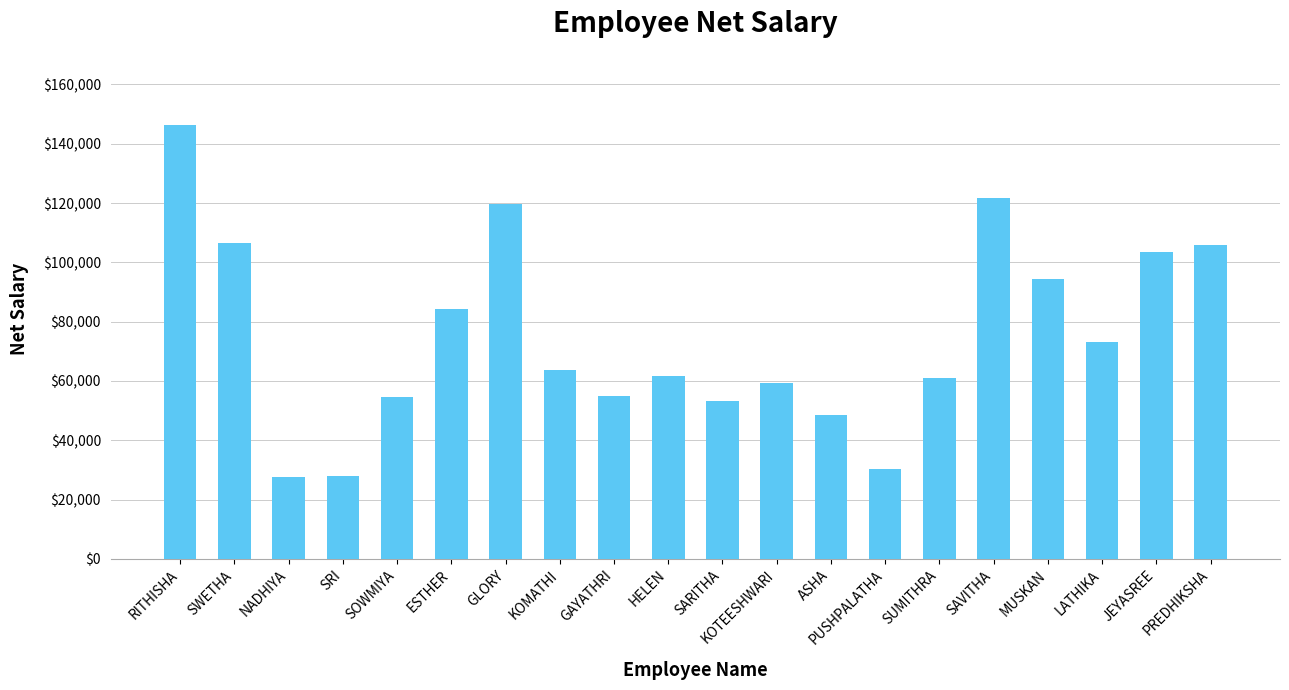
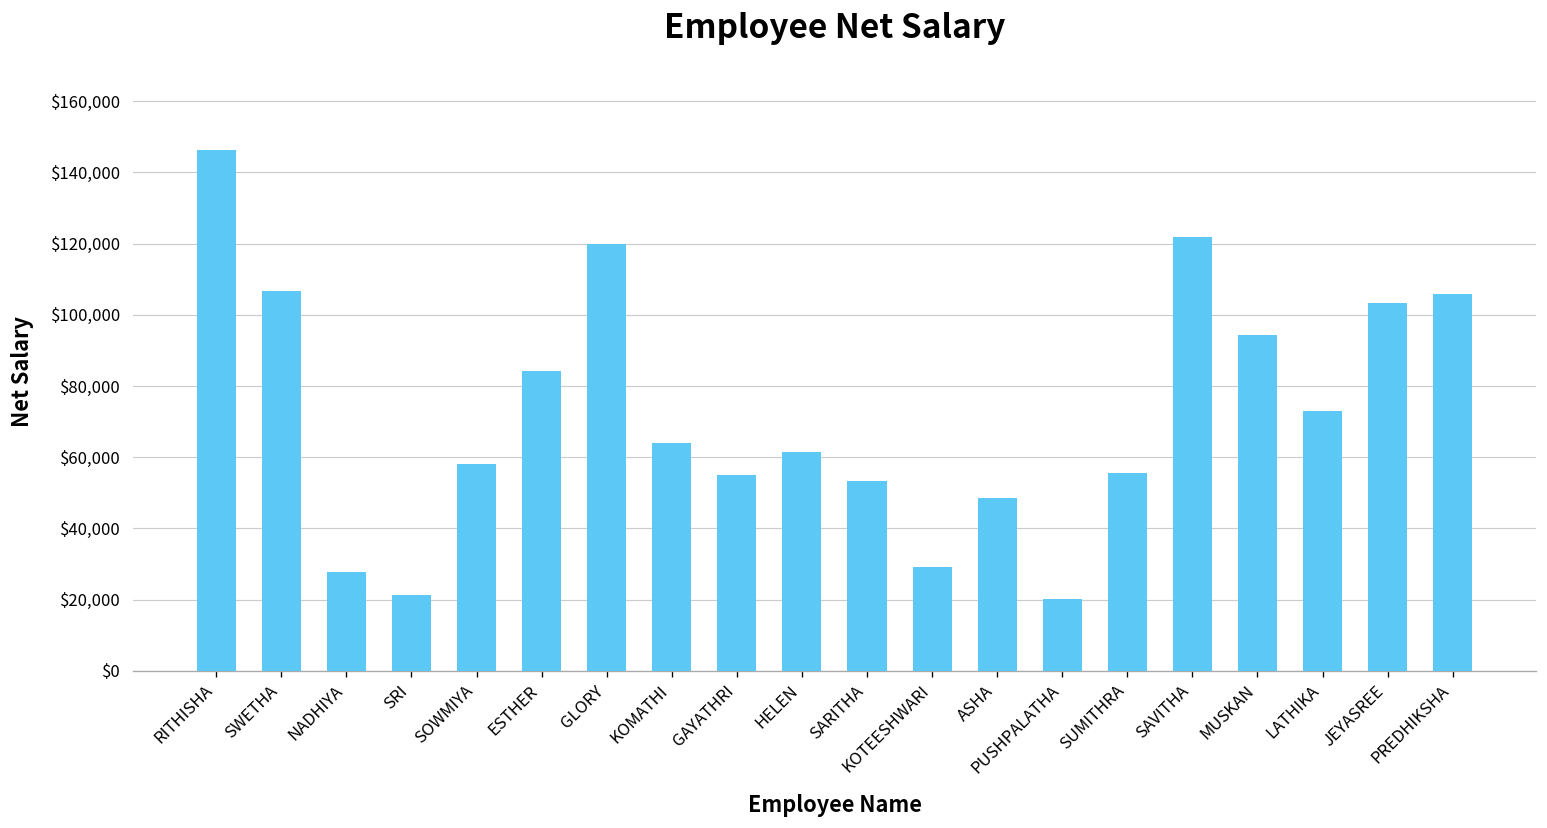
SRI: $28,000 -> $21,000
SOWMIYA: $55,000 -> $58,000
KOTEESHWARI: $59,000 -> $29,000
PUSHPALATHA: $30,000 -> $20,000
SUMITHRA: $61,000 -> $56,000
